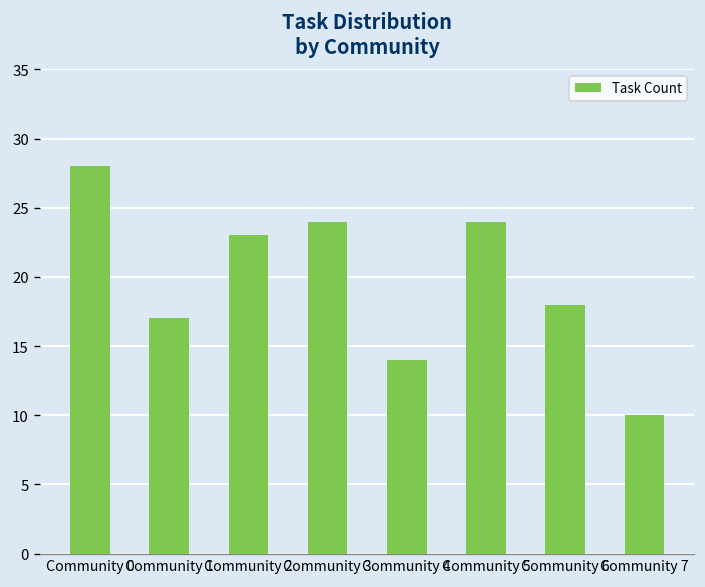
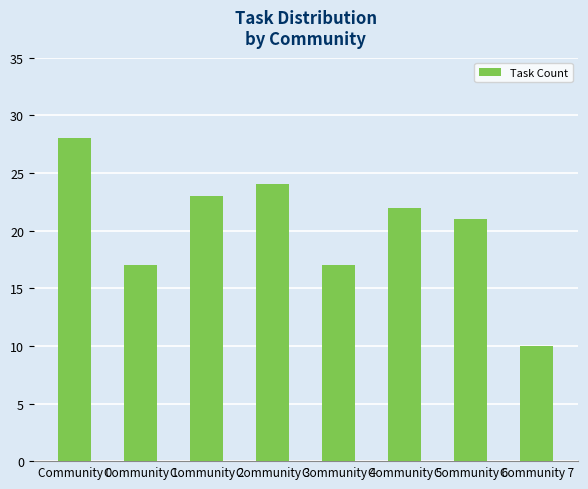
Community 4: 14 -> 17
Community 5: 24 -> 22
Community 6: 18 -> 21
